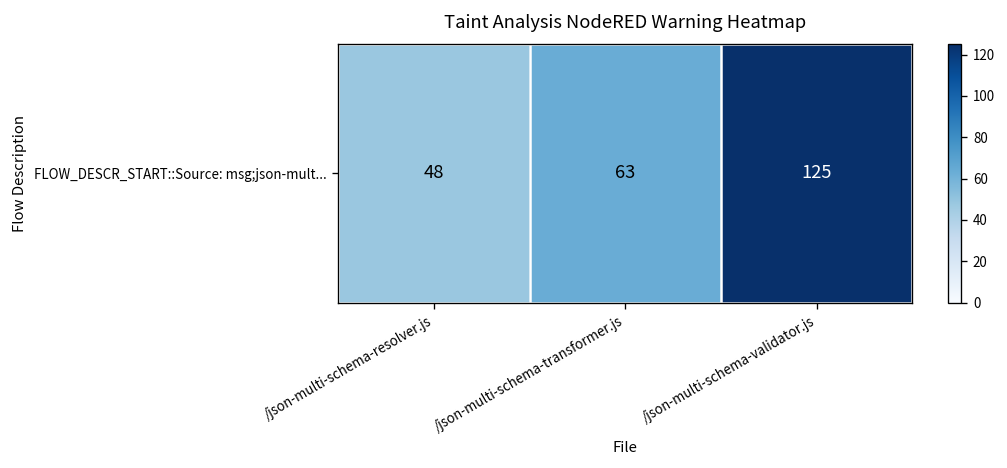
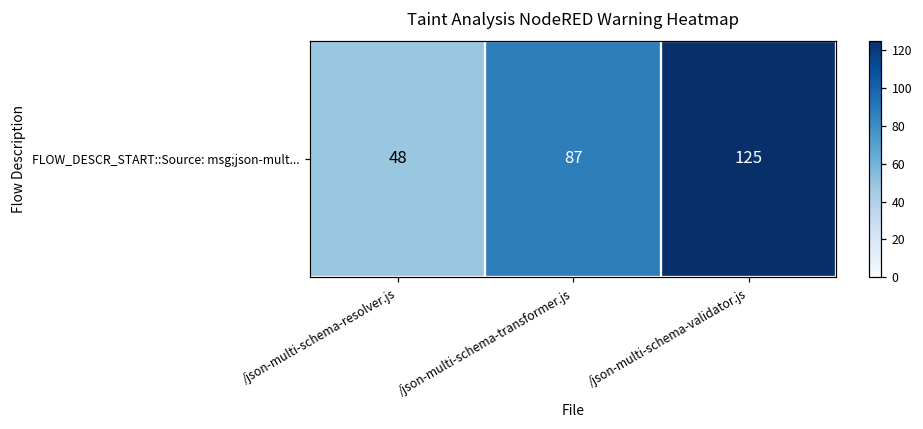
FLOW_DESCR_START::Source: msg;json-mult..., /json-multi-schema-transformer.js: 63 -> 87
